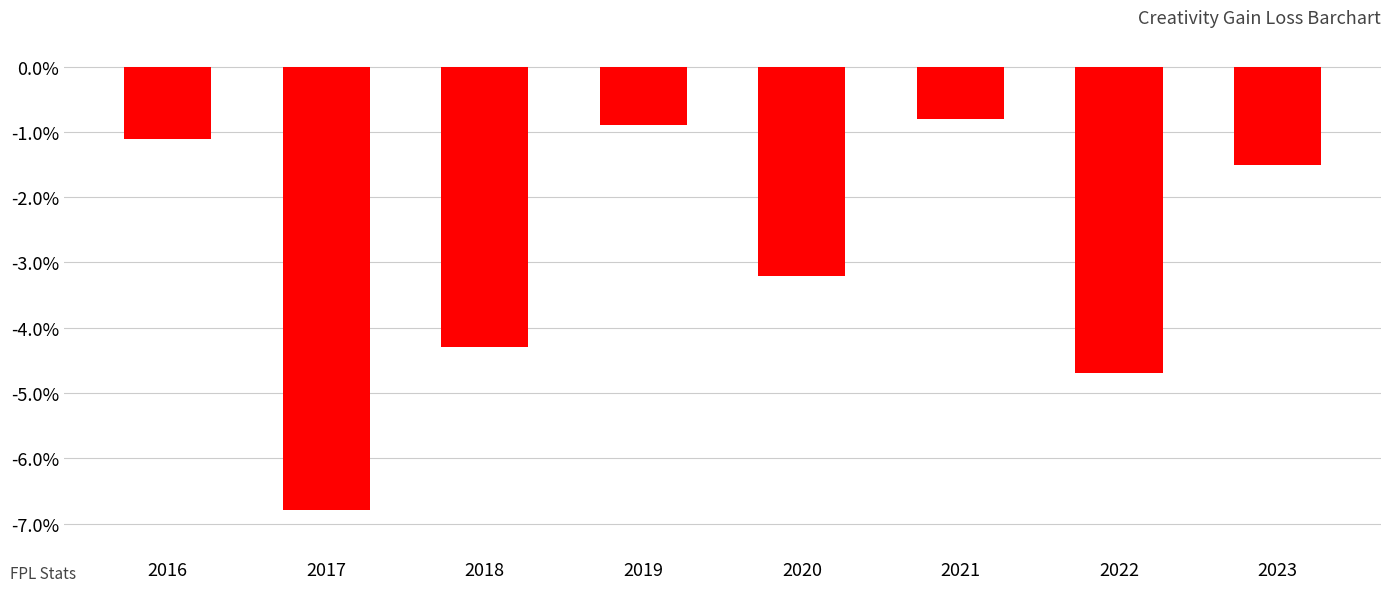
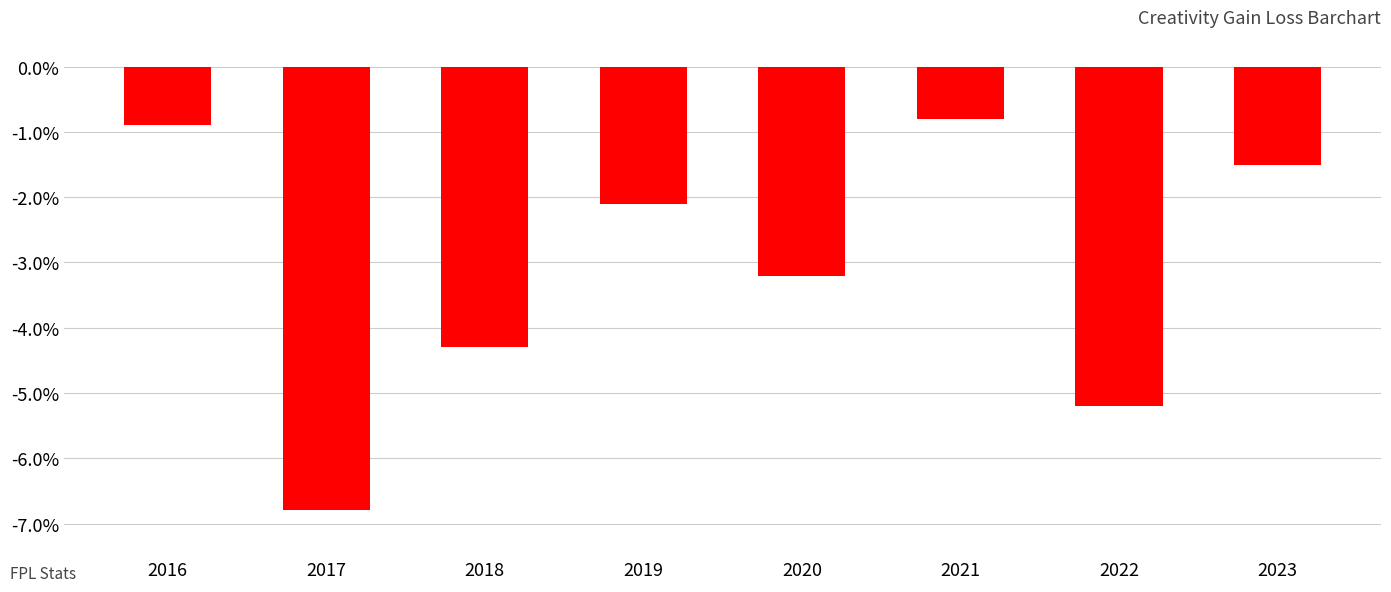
2016: -1.1% -> -0.9%
2019: -0.9% -> -2.1%
2022: -4.7% -> -5.2%
